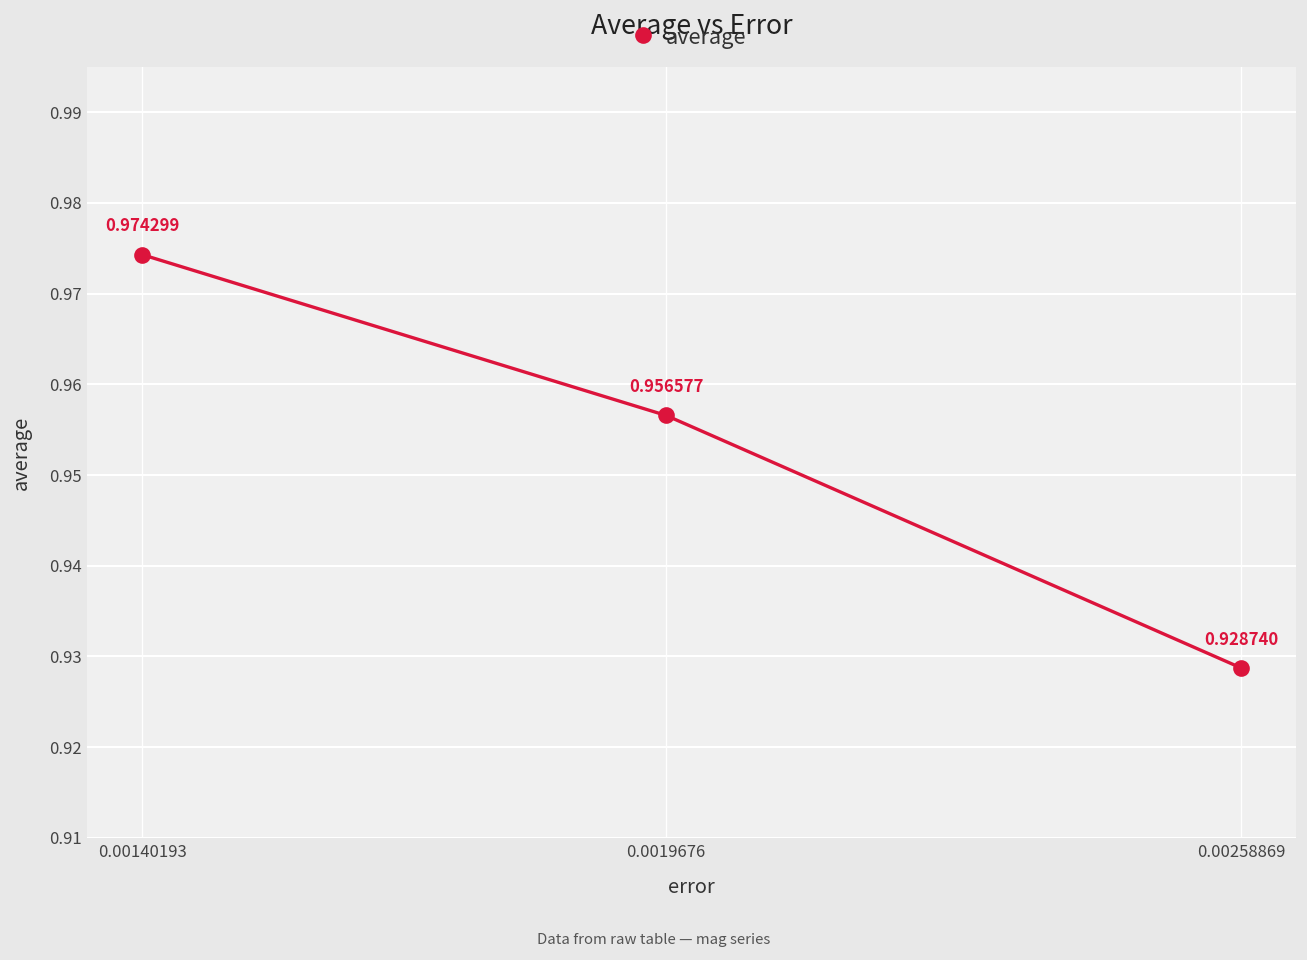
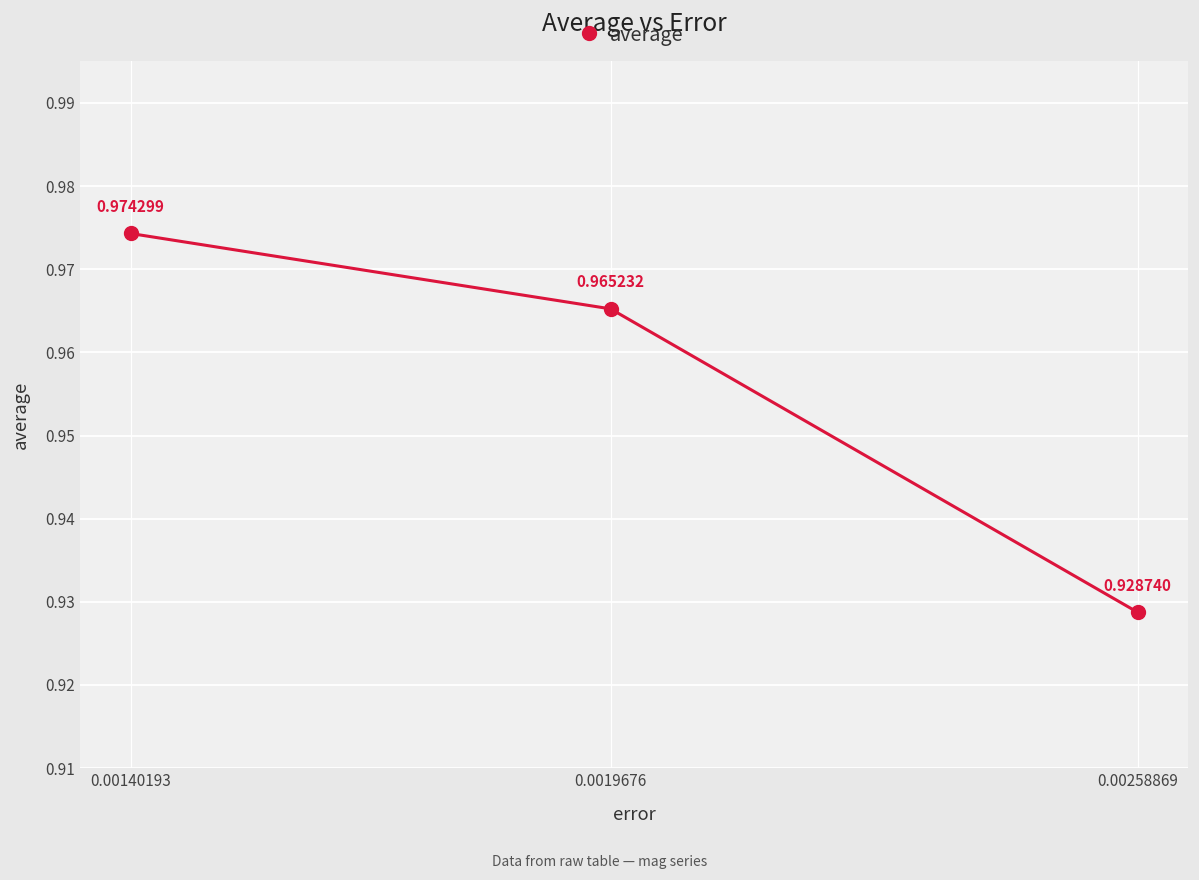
0.0019676: 0.956577 -> 0.965232
